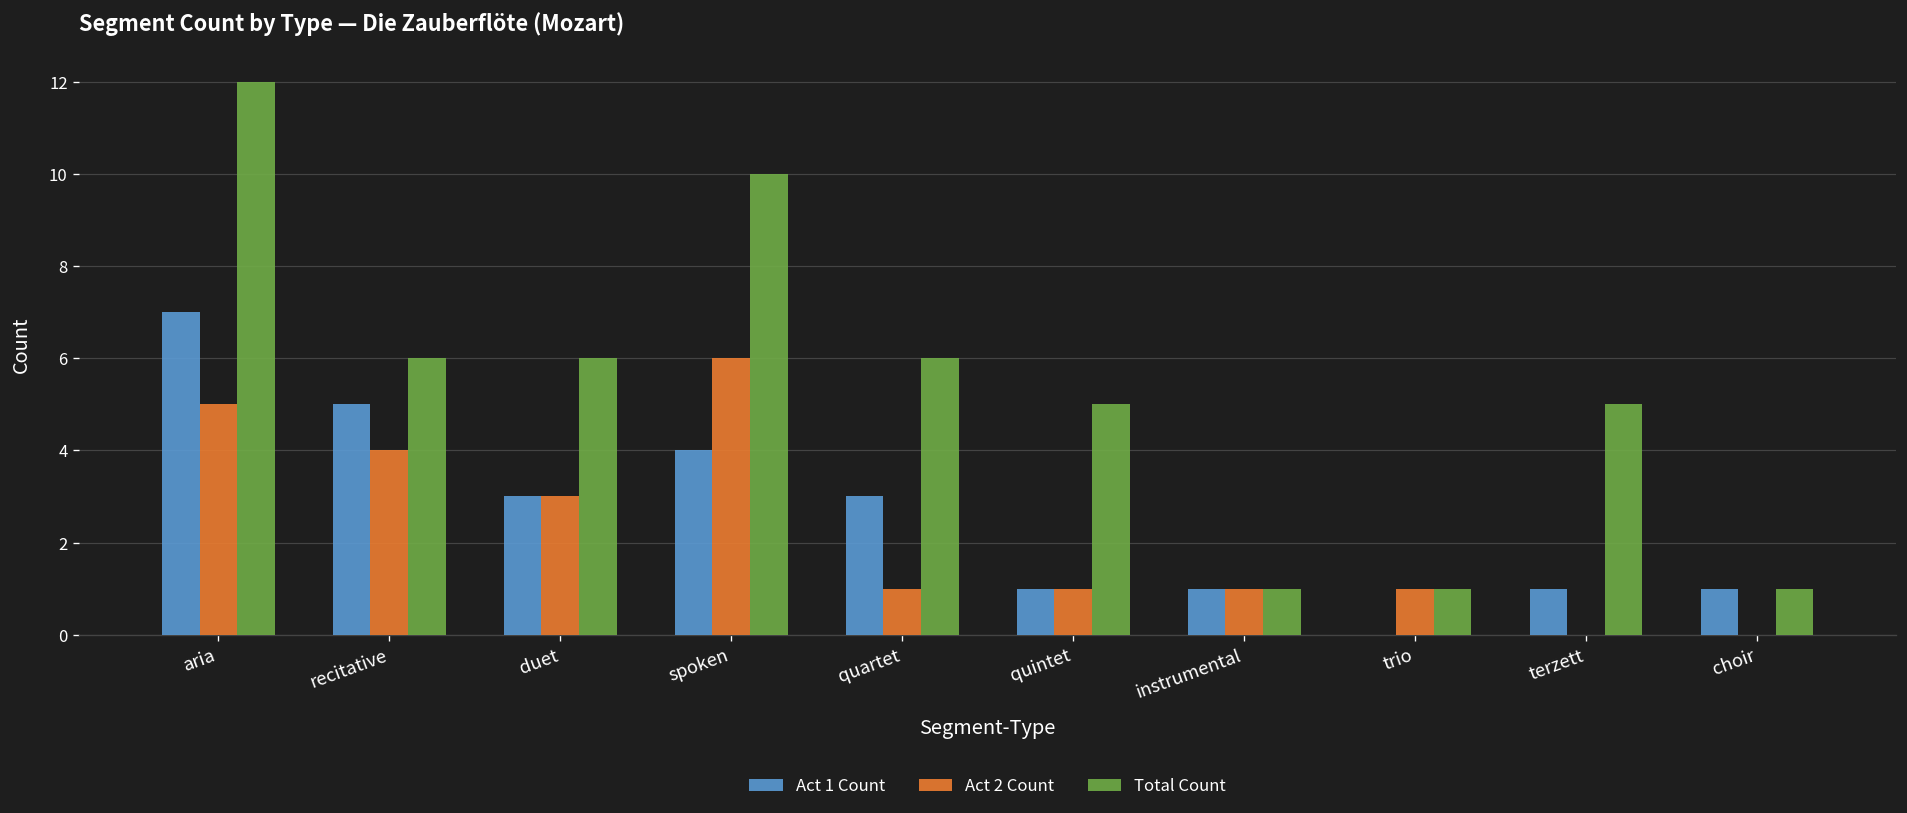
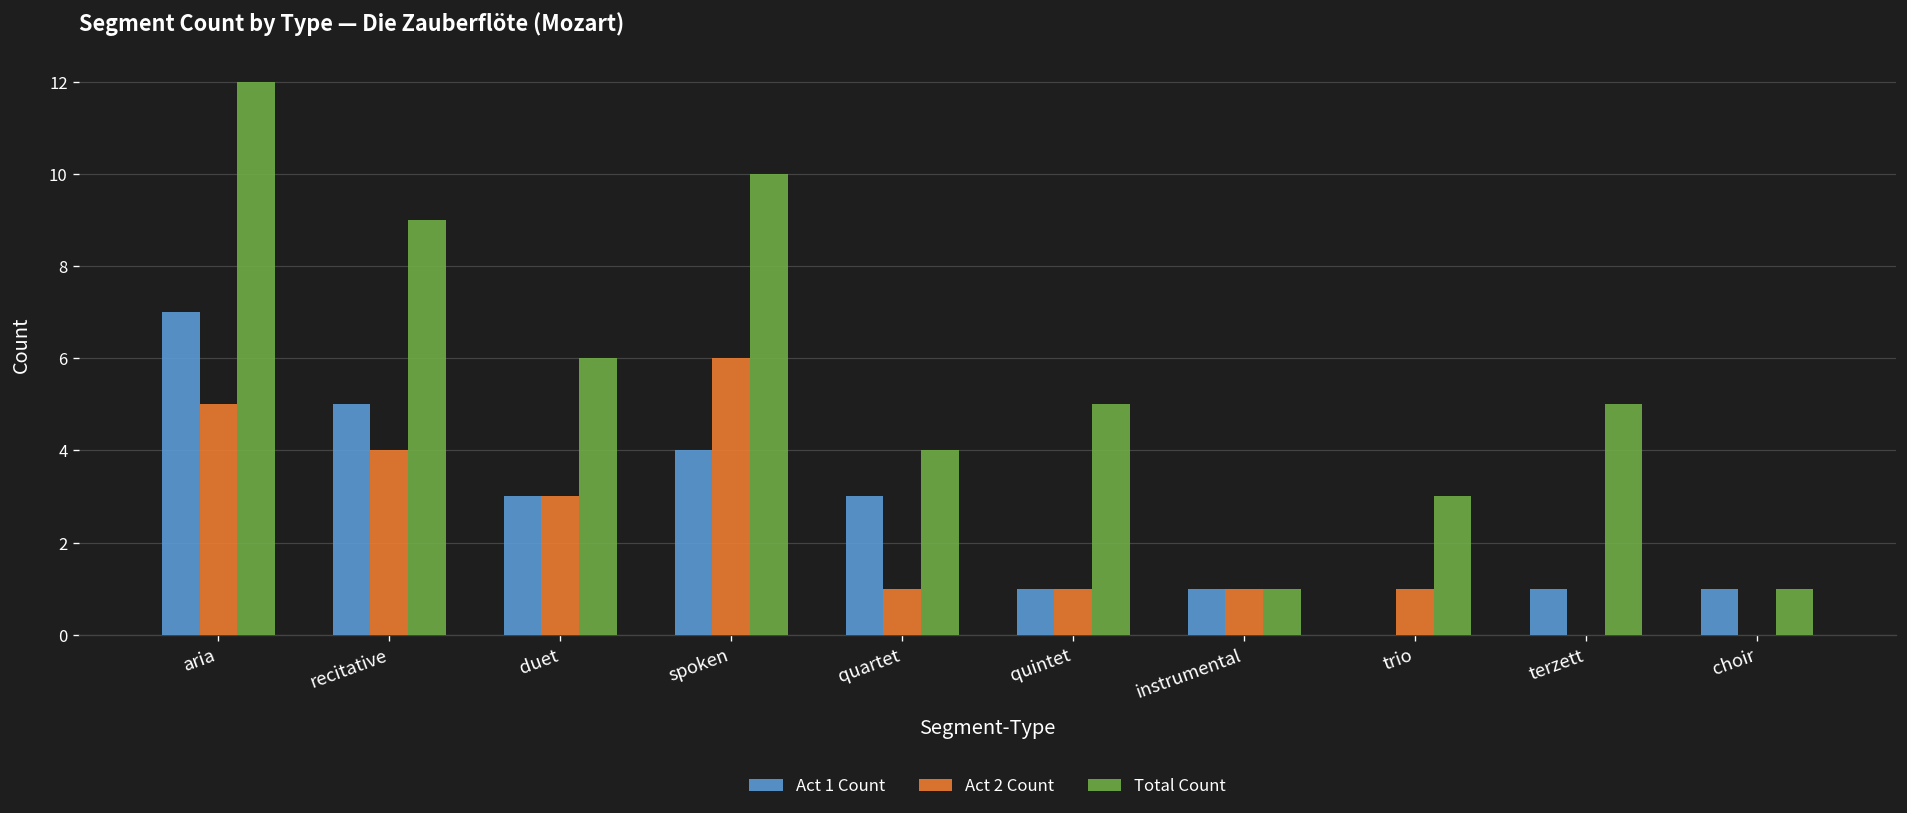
Total Count, recitative: 6 -> 9
Total Count, quartet: 6 -> 4
Total Count, trio: 1 -> 3
